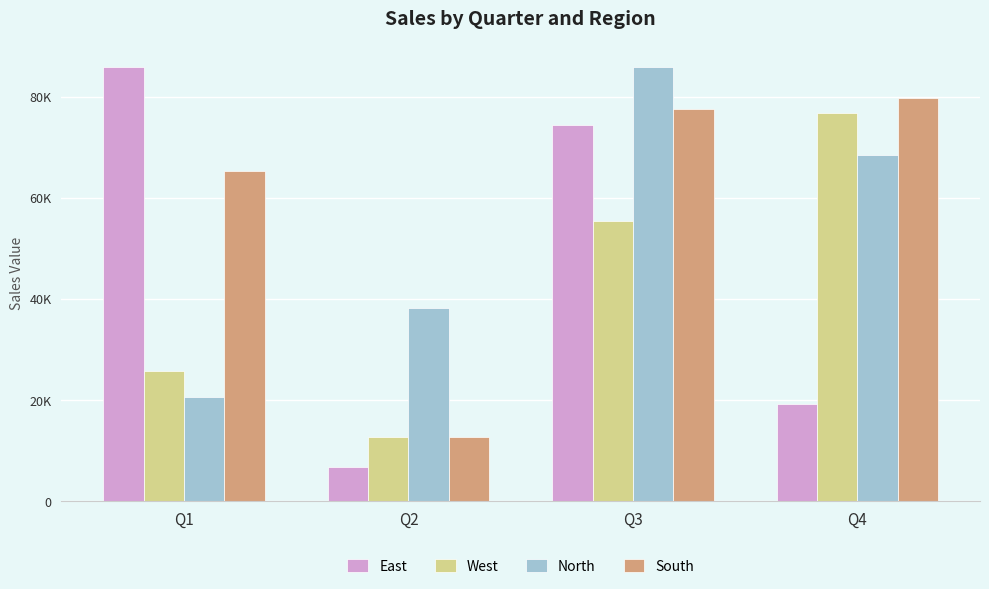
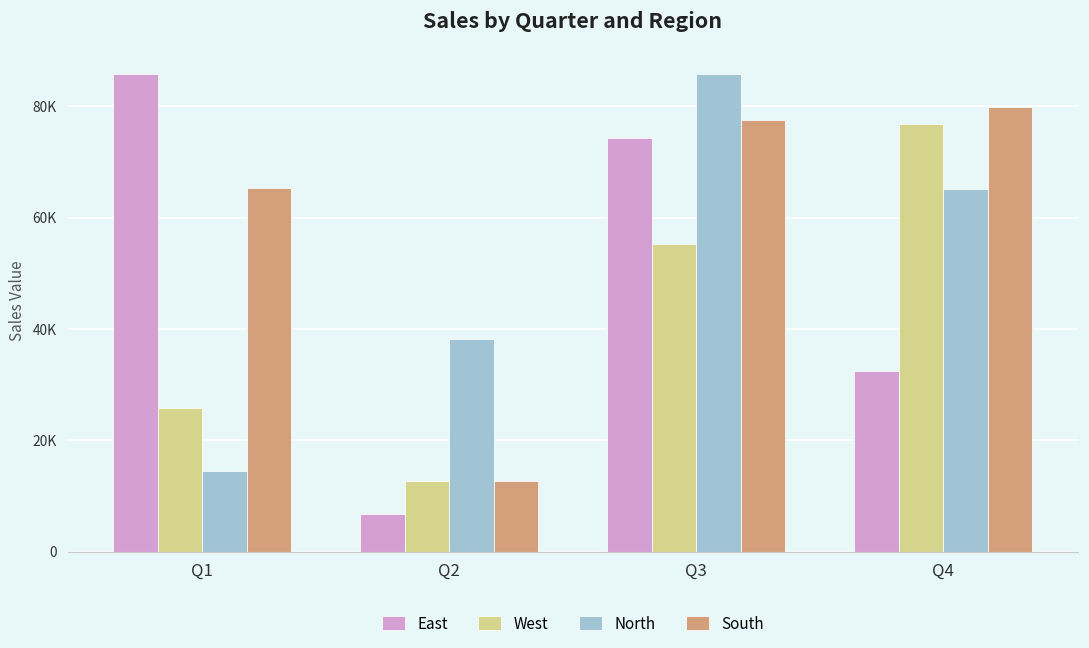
North, Q1: 21000 -> 15000
East, Q4: 19000 -> 32000
North, Q4: 68000 -> 65000
